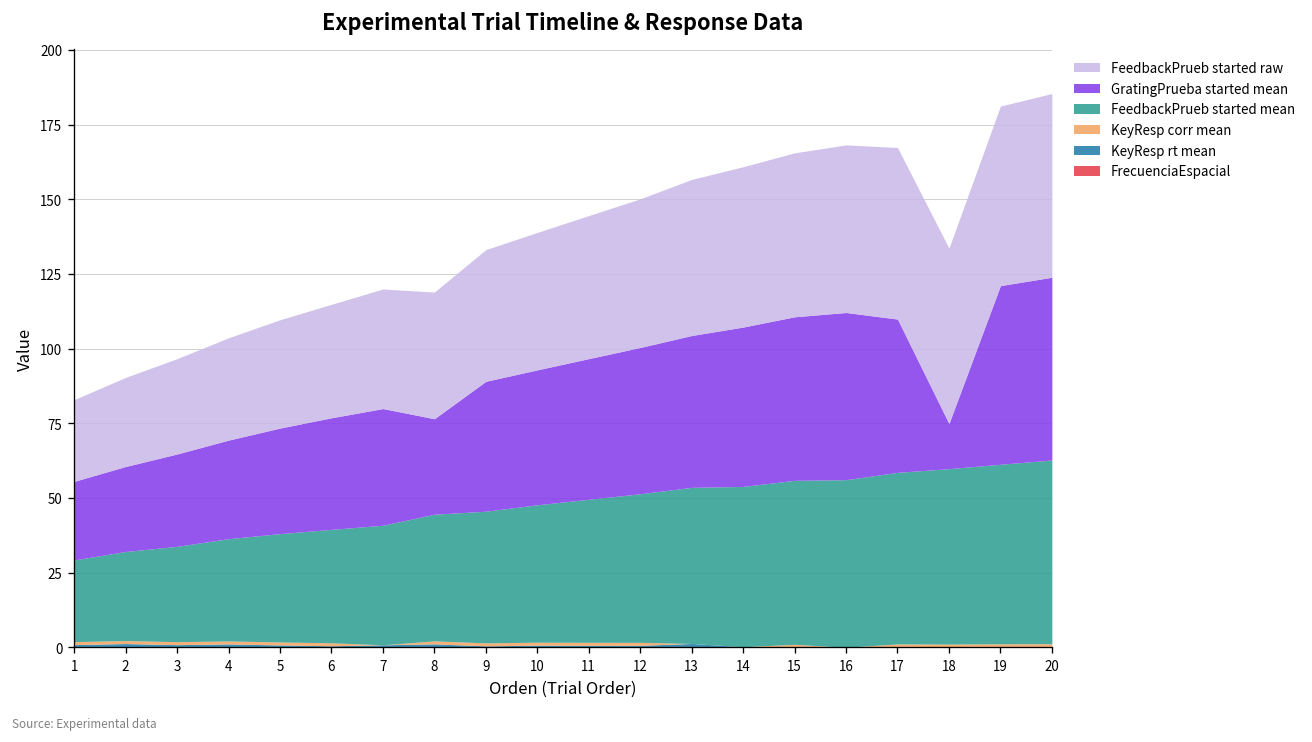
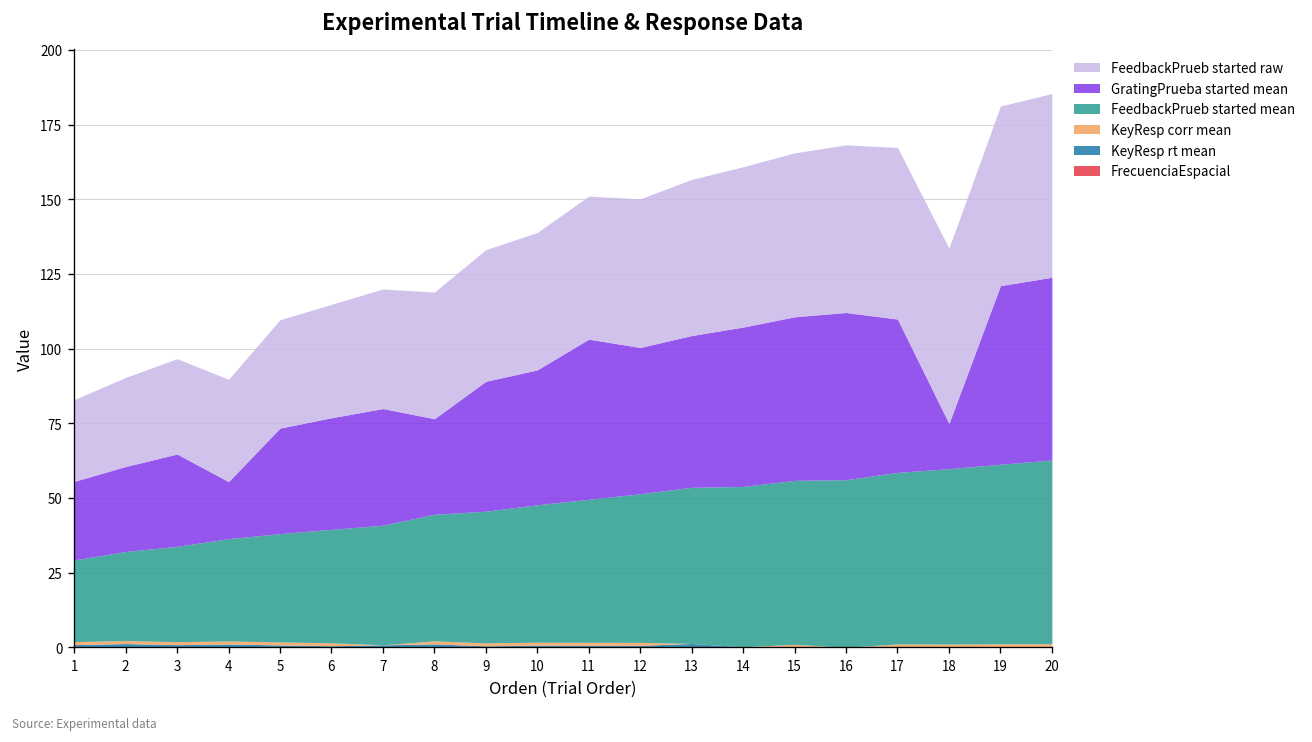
GratingPrueba started mean, 4: 33 -> 19
GratingPrueba started mean, 11: 47 -> 54
